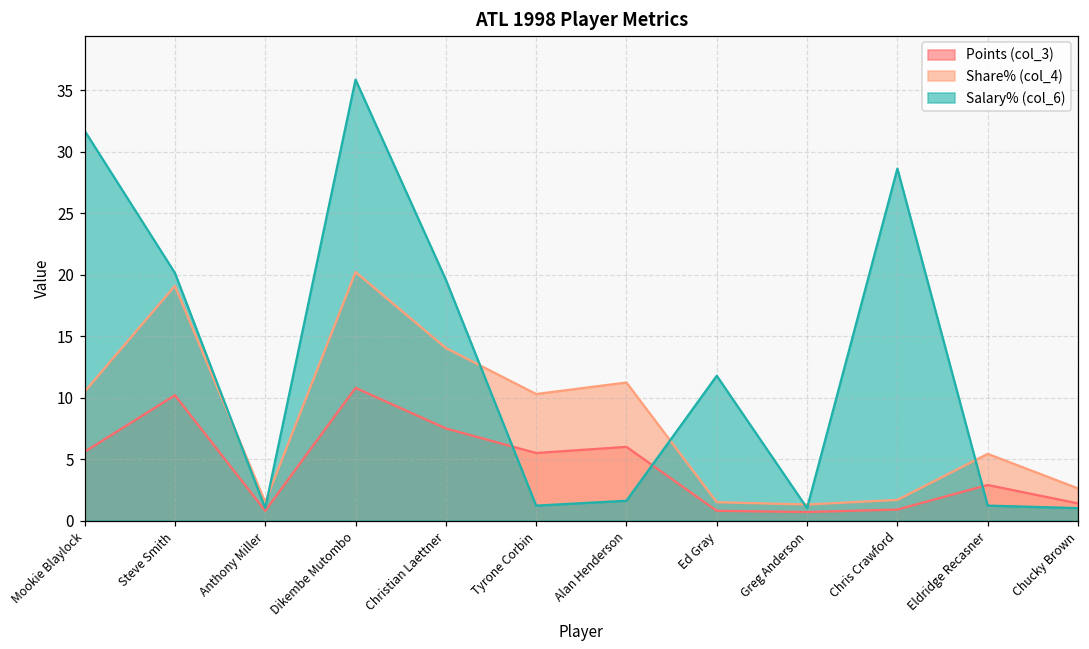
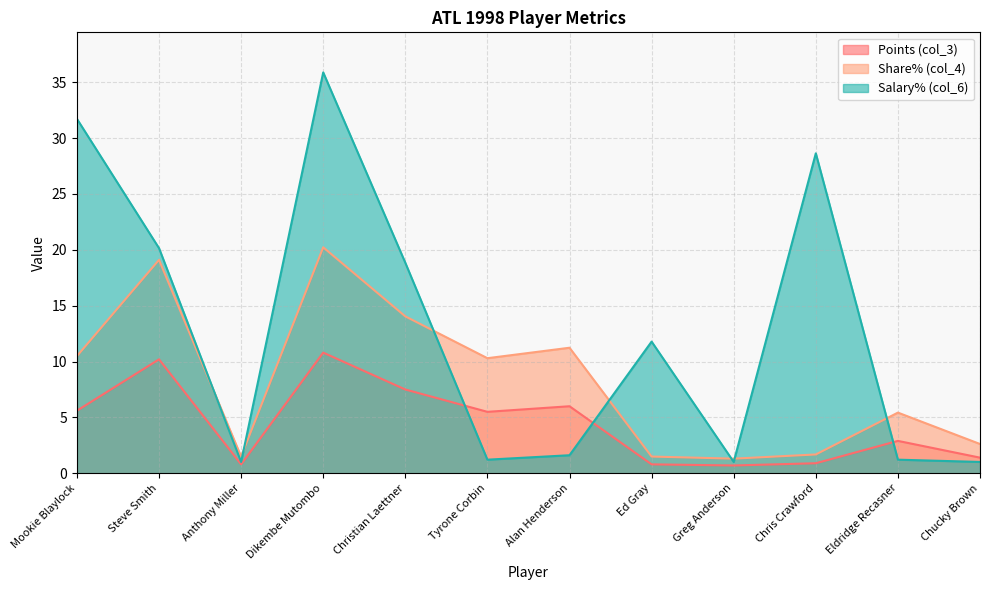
Salary% (col_6), Christian Laettner: 19.6 -> 18.8
